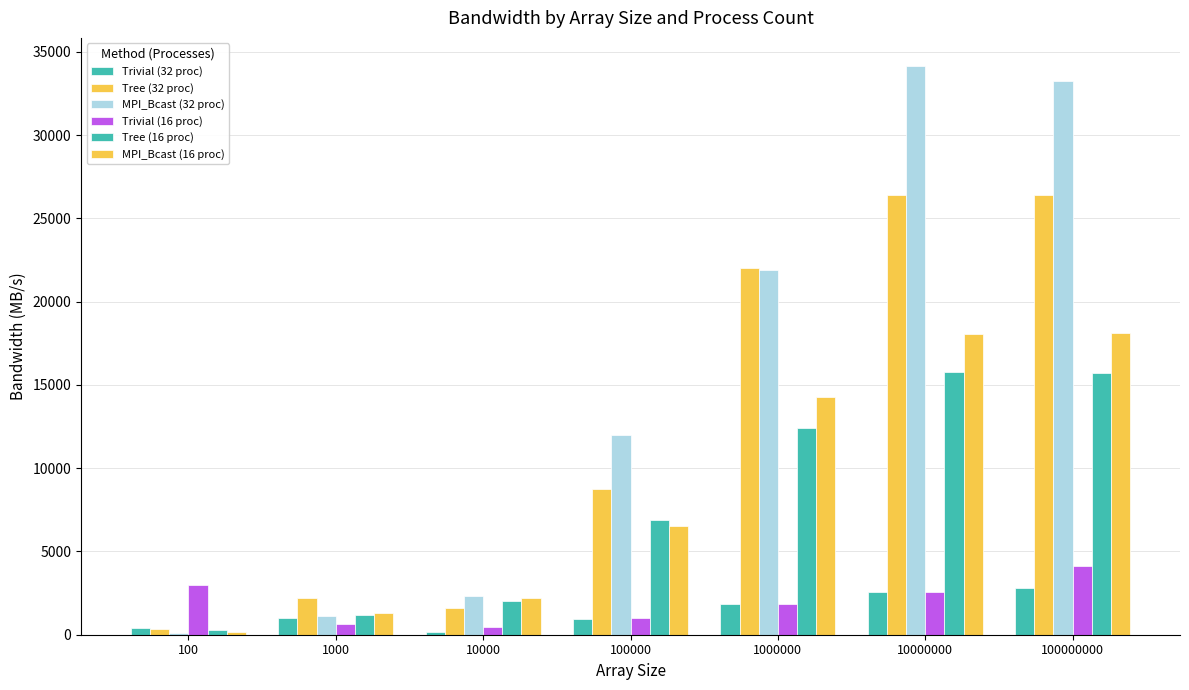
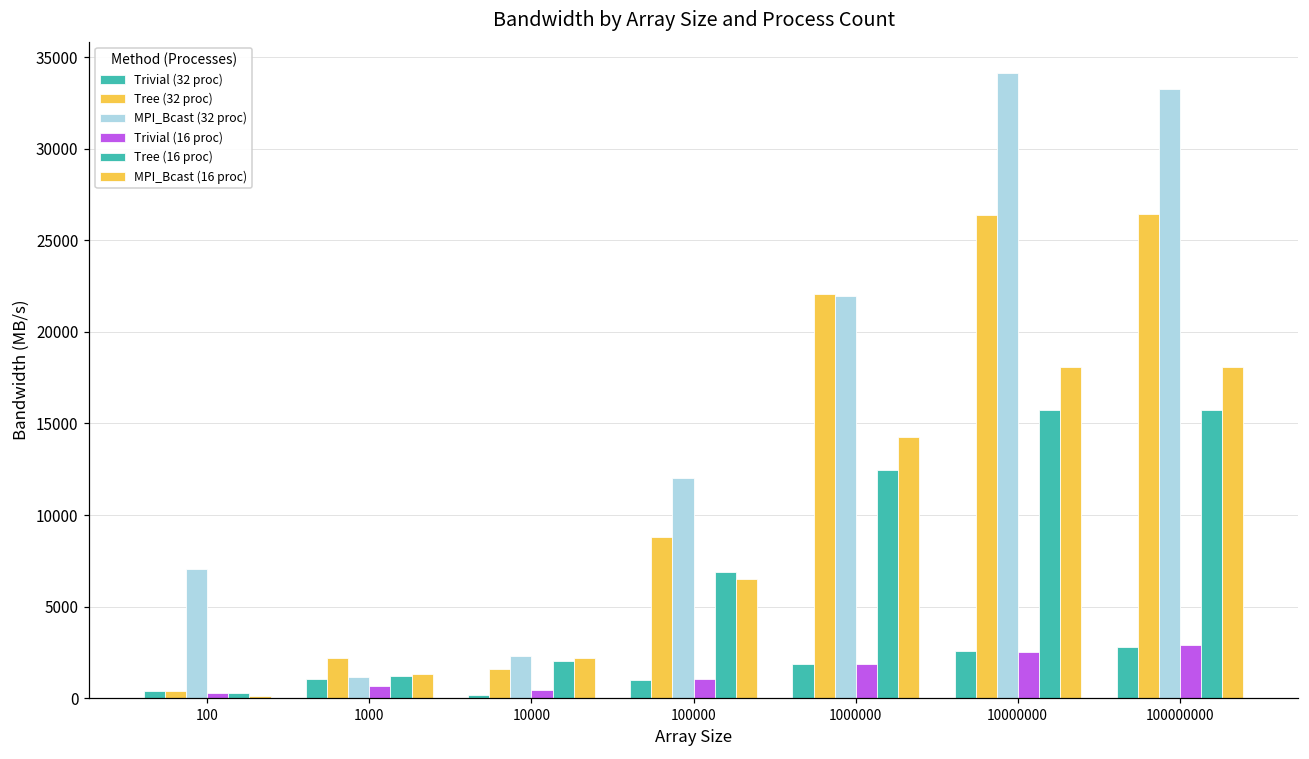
MPI_Bcast (32 proc), 100: 100 -> 7000
Trivial (16 proc), 100: 3000 -> 300
Trivial (16 proc), 100000000: 4100 -> 2900
